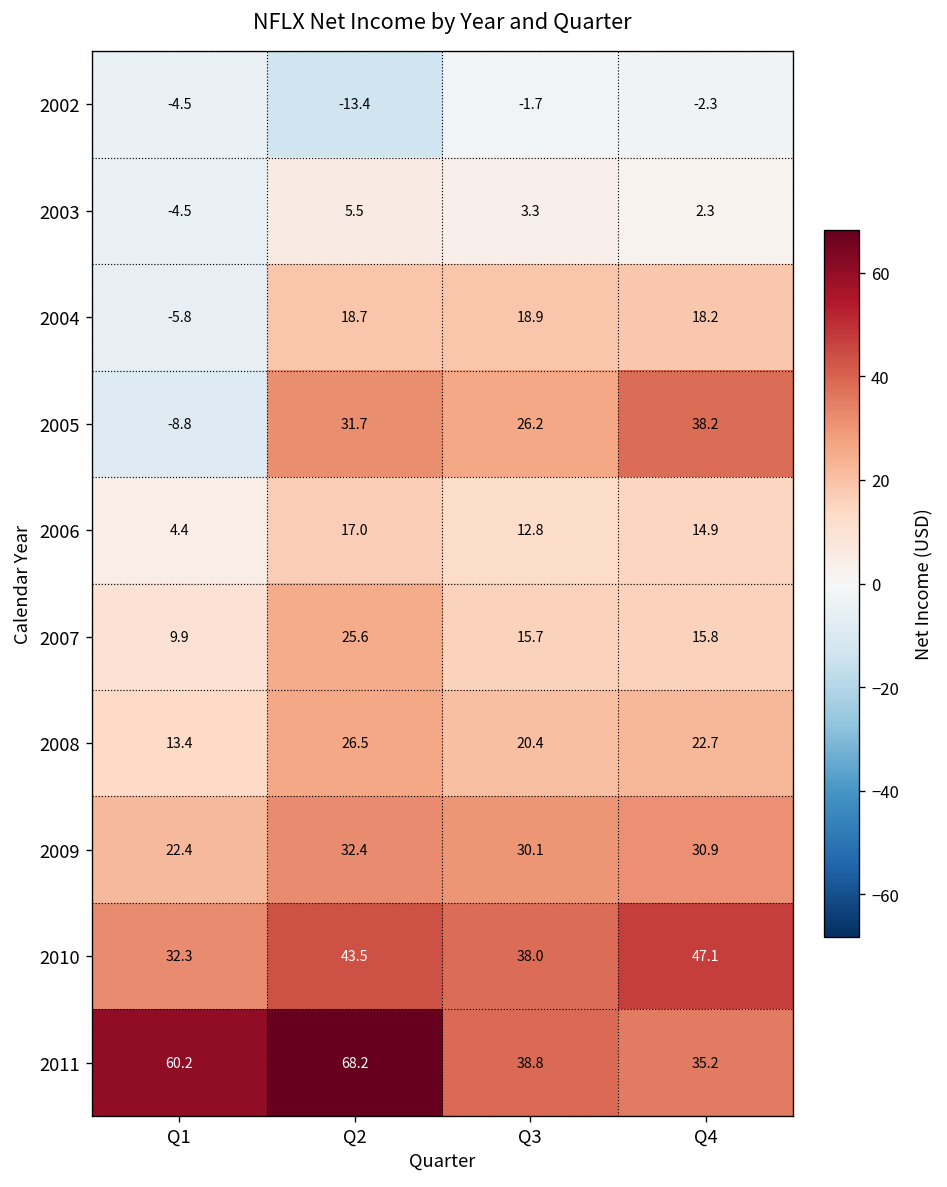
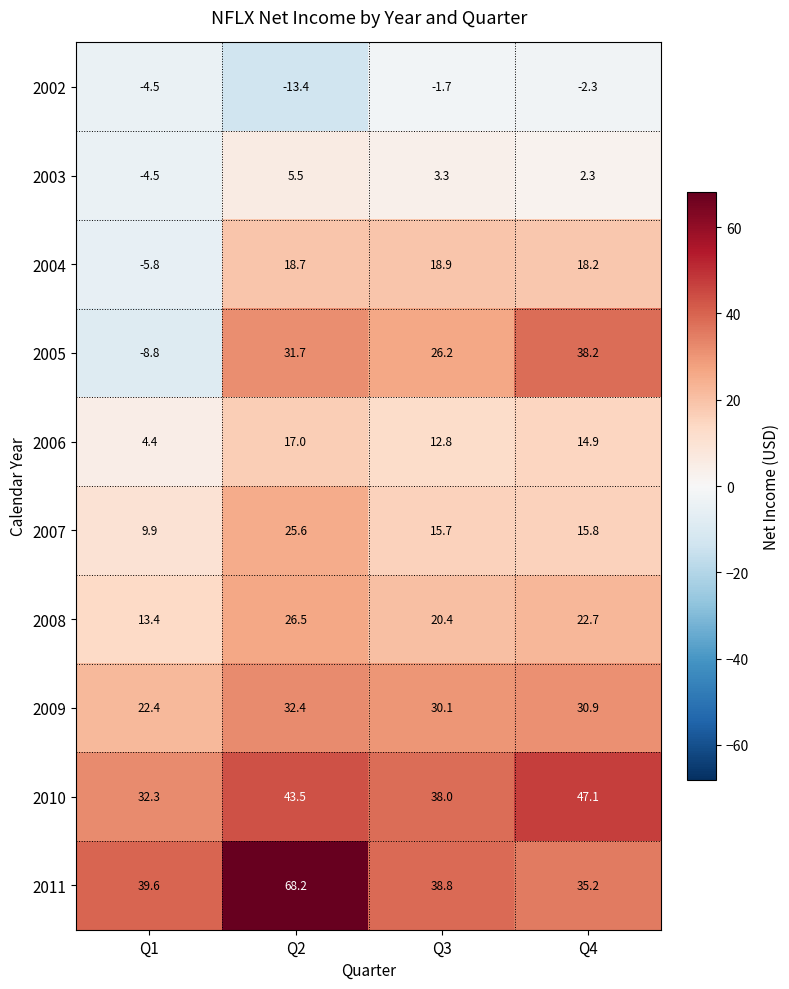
2011, Q1: 60.2 -> 39.6
